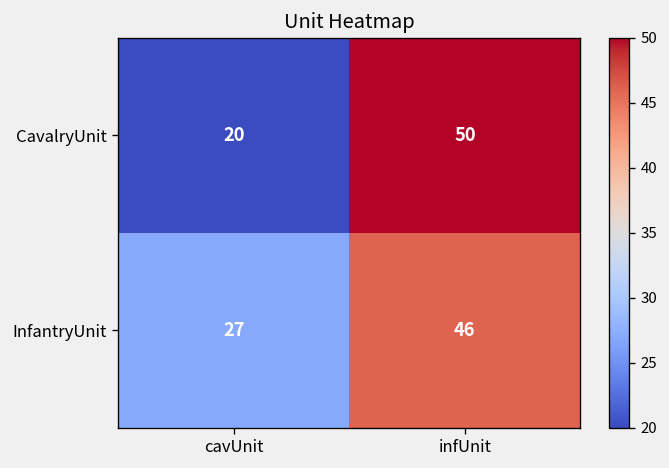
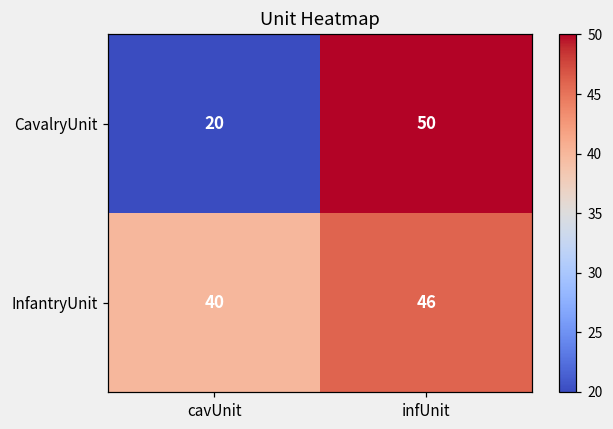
InfantryUnit, cavUnit: 27 -> 40
